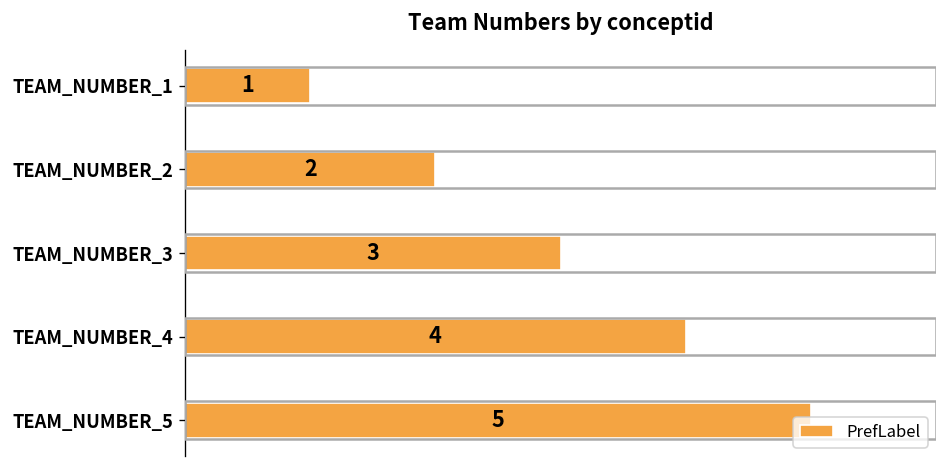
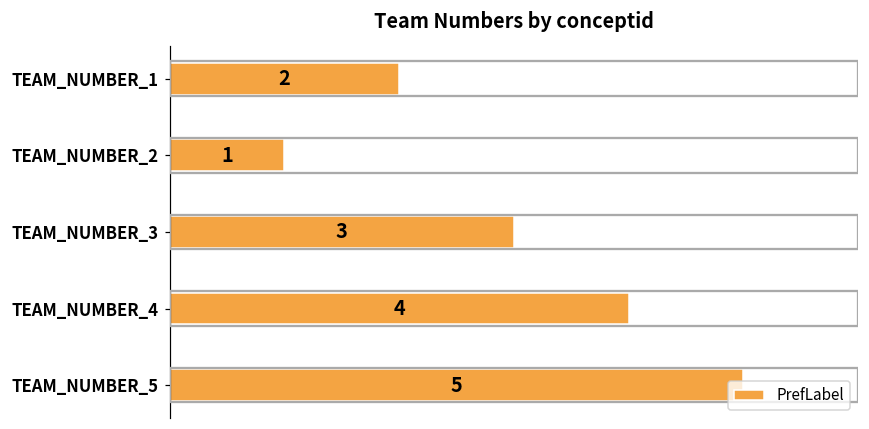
TEAM_NUMBER_1: 1 -> 2
TEAM_NUMBER_2: 2 -> 1
